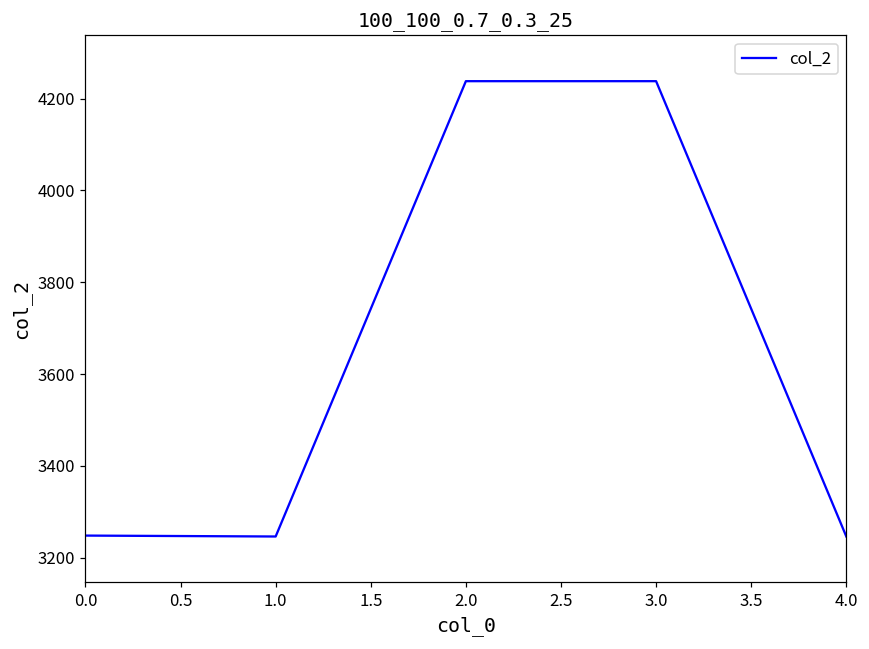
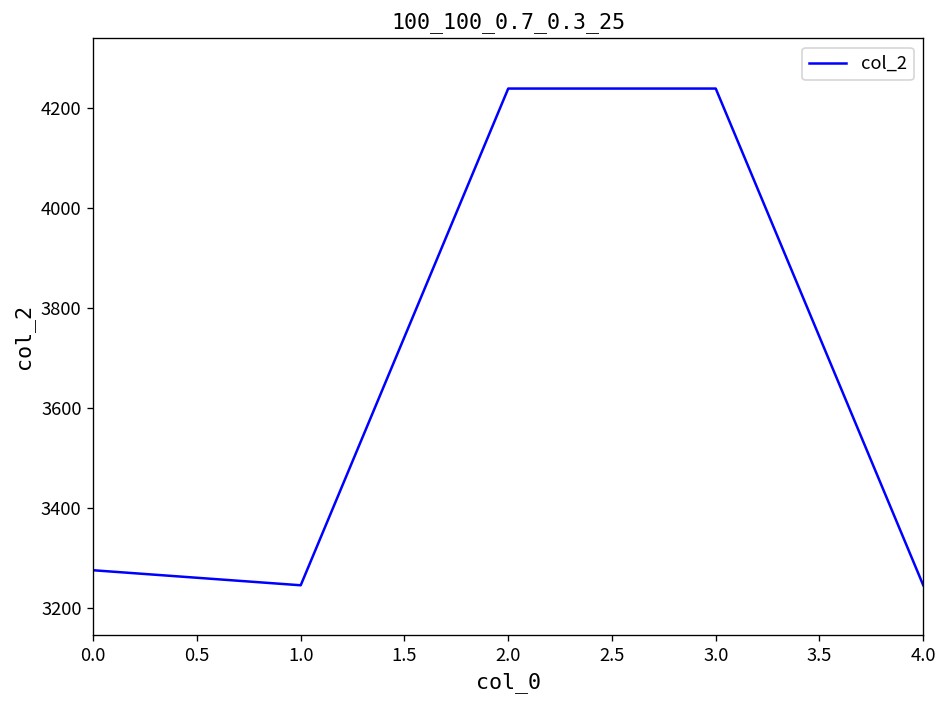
0.0: 3250 -> 3280
